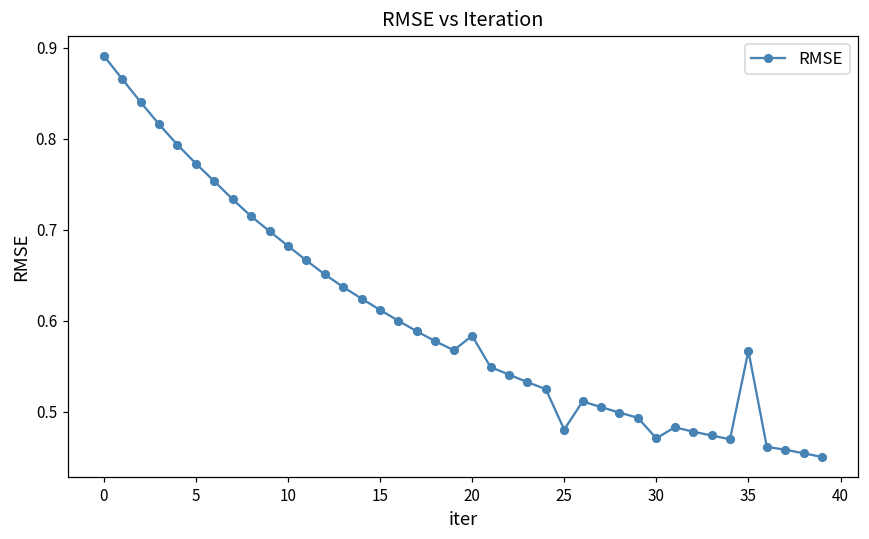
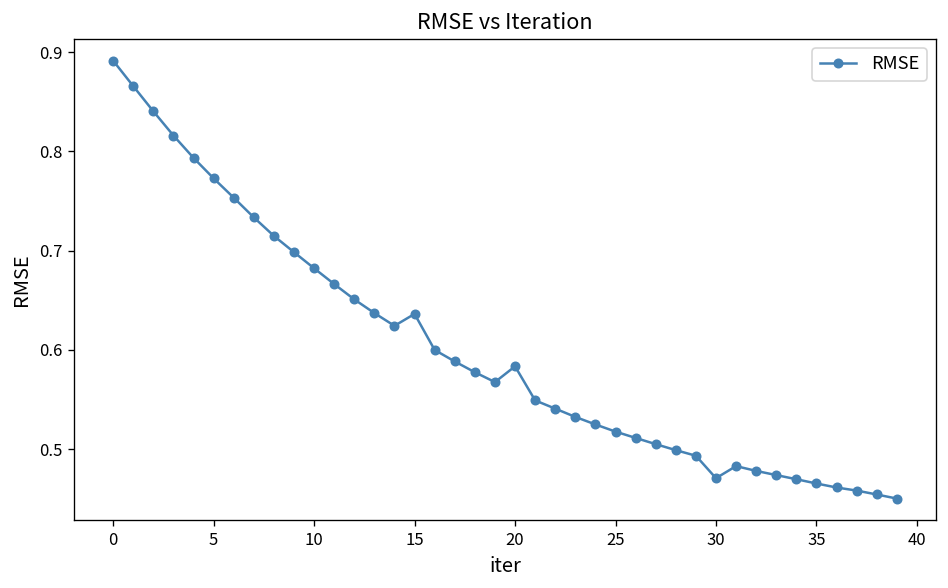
15: 0.61 -> 0.64
25: 0.48 -> 0.52
35: 0.57 -> 0.47
